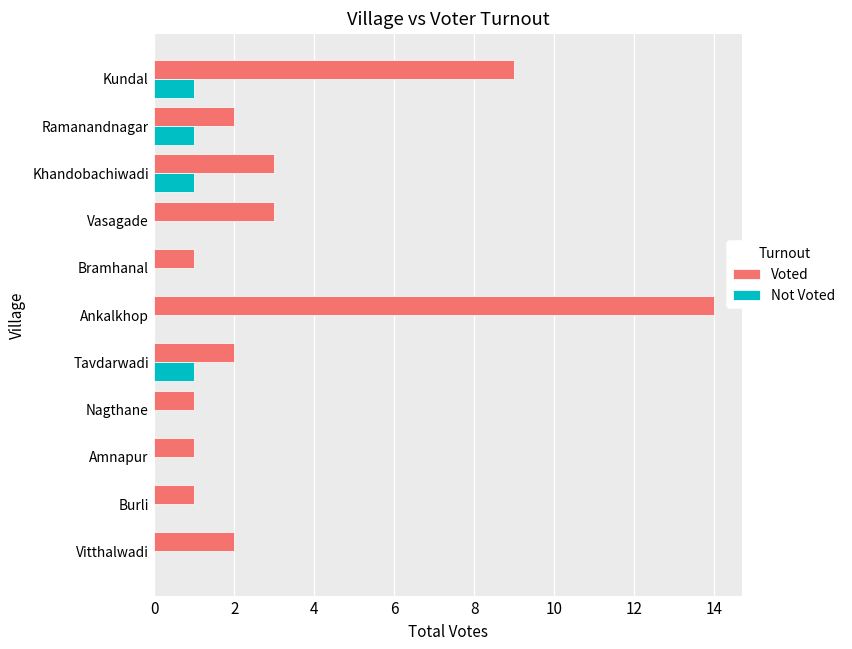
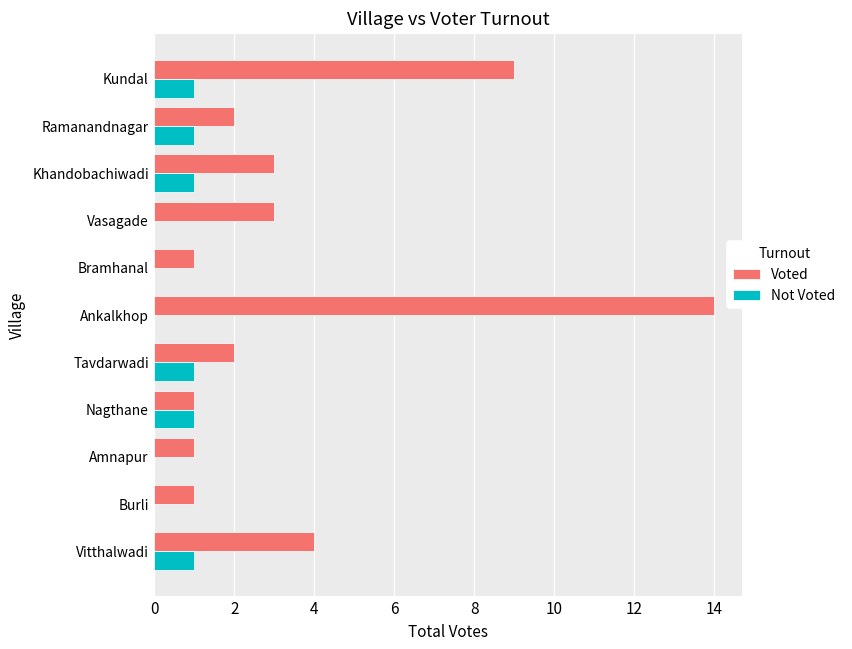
Not Voted, Nagthane: 0 -> 1
Voted, Vitthalwadi: 2 -> 4
Not Voted, Vitthalwadi: 0 -> 1
